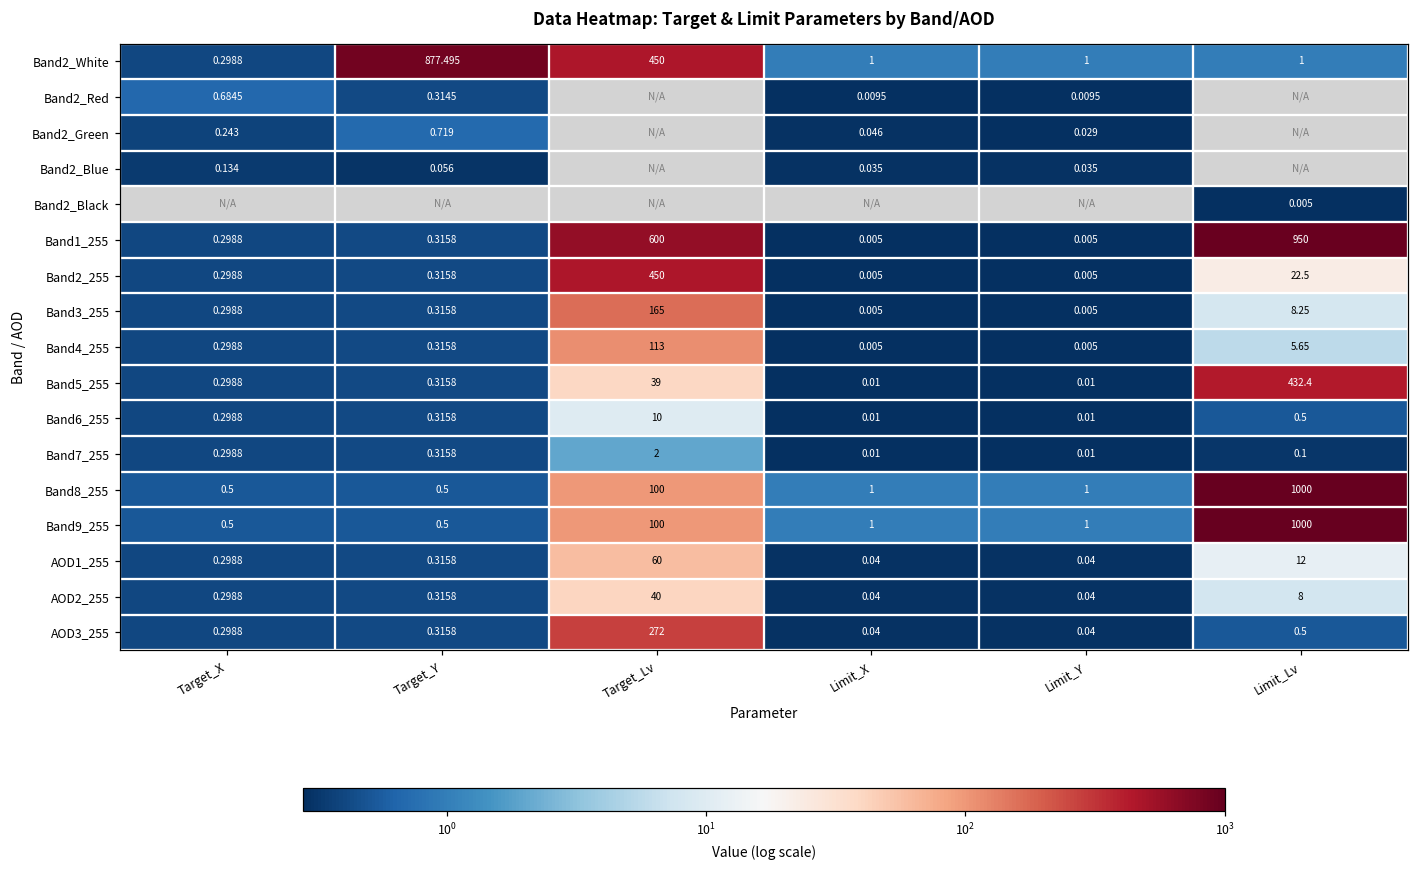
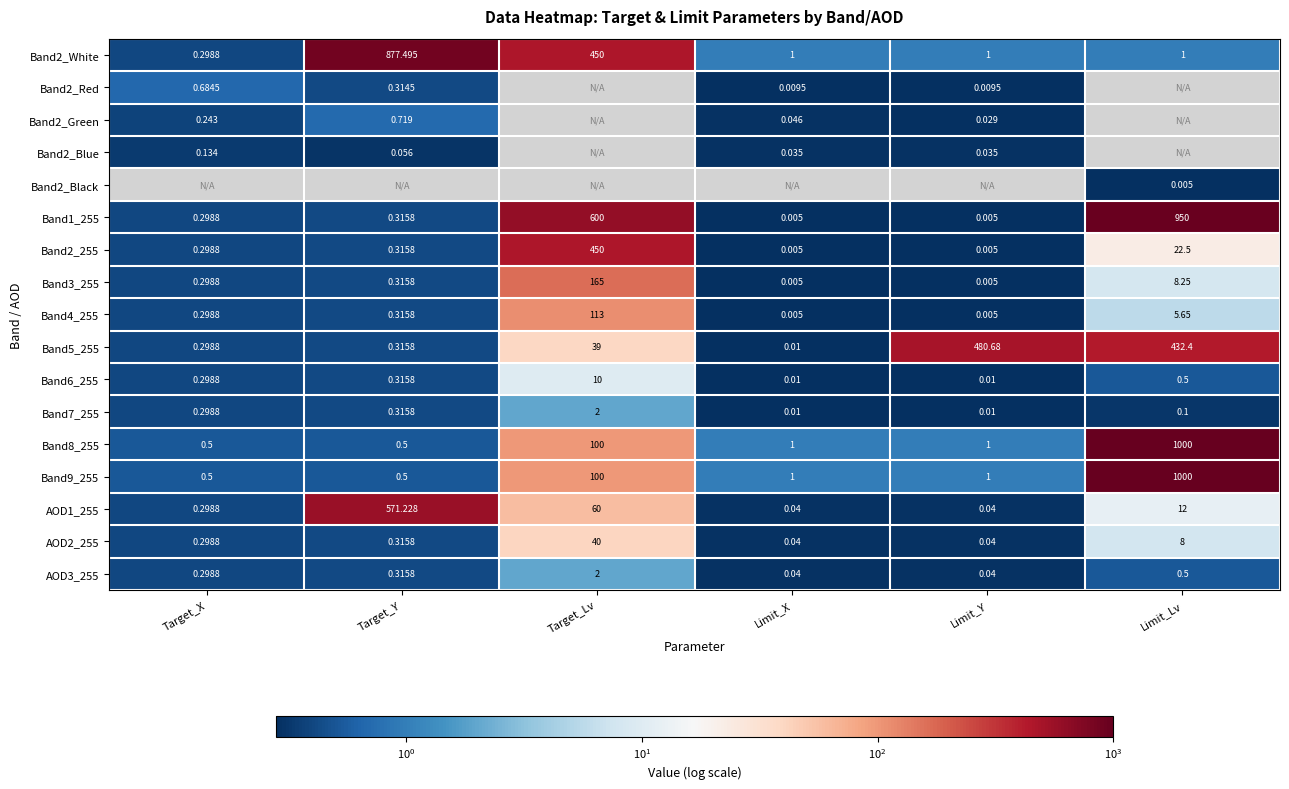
Band5_255, Limit_Y: 0.01 -> 480.68
AOD1_255, Target_Y: 0.3158 -> 571.228
AOD3_255, Target_Lv: 272 -> 2
